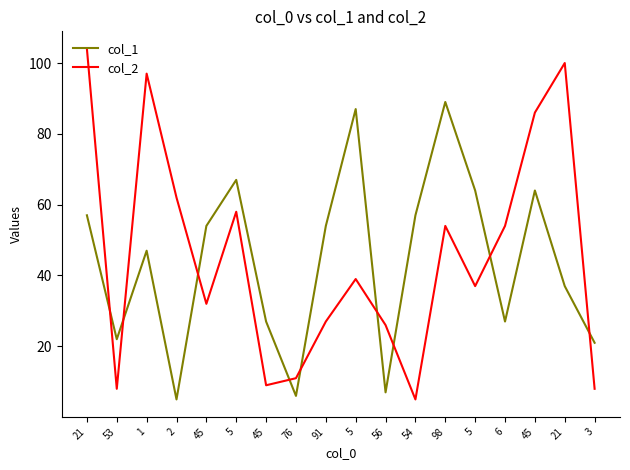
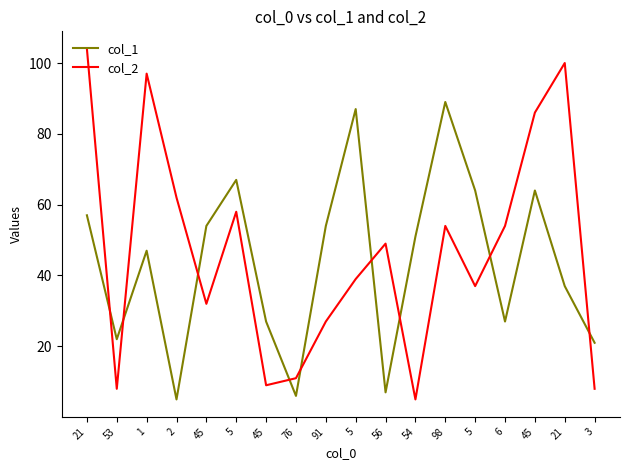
col_2, 56: 26 -> 49
col_1, 54: 57 -> 51
